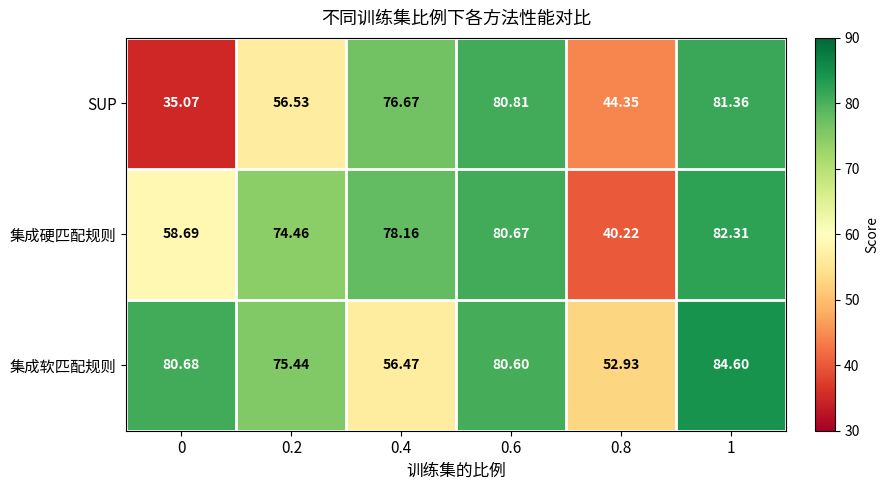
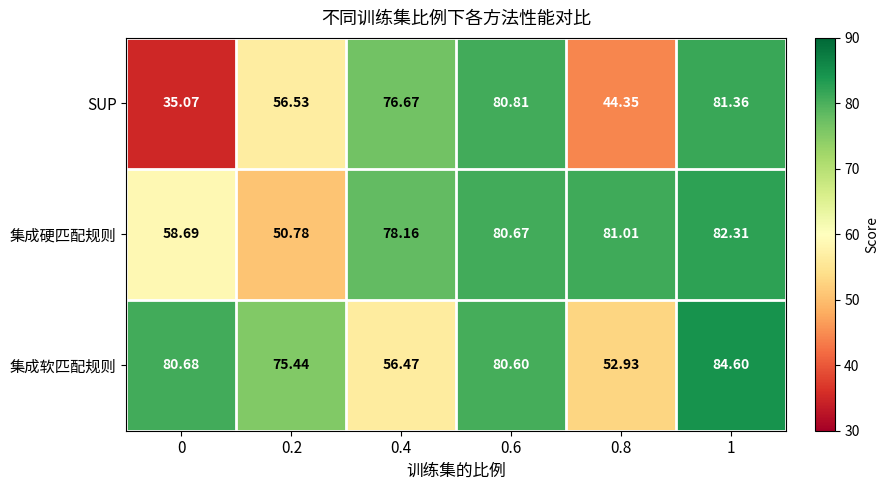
集成硬匹配规则, 0.2: 74.46 -> 50.78
集成硬匹配规则, 0.8: 40.22 -> 81.01
